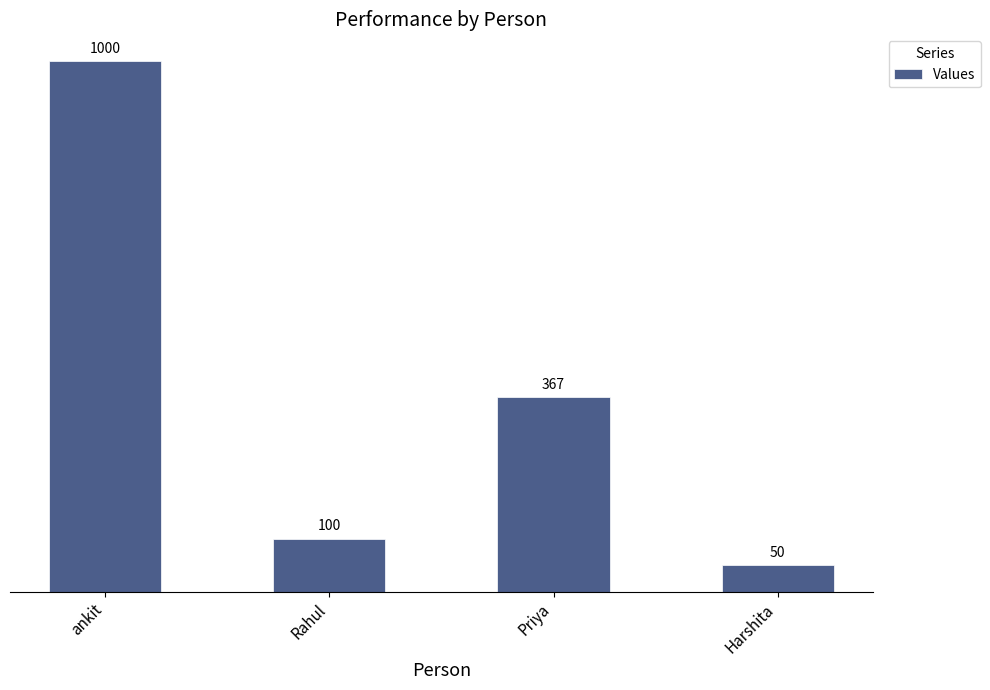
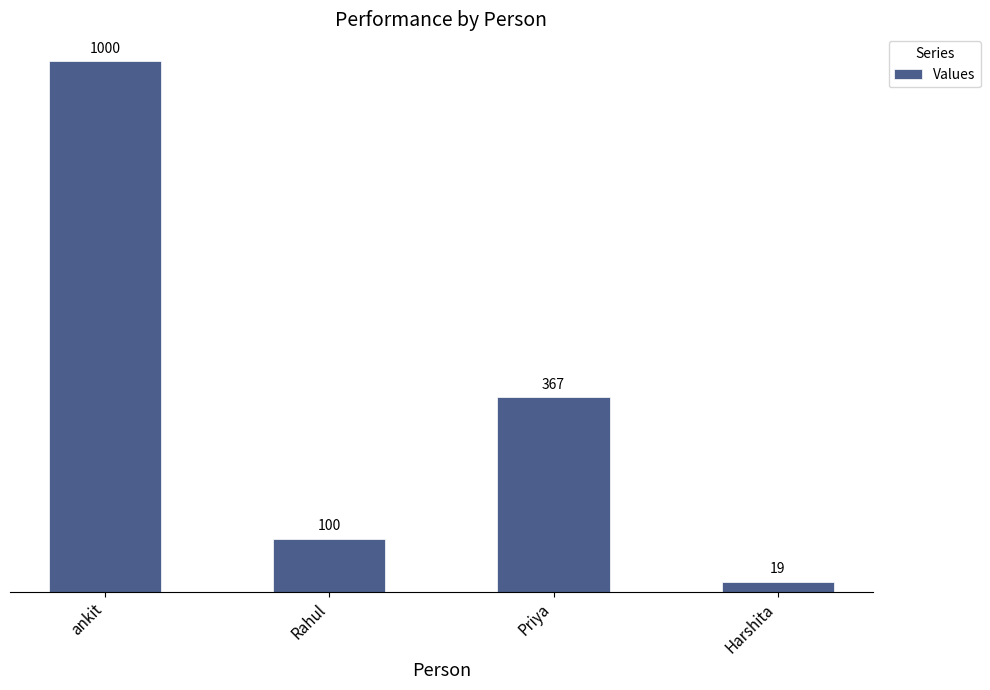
Harshita: 50 -> 19
